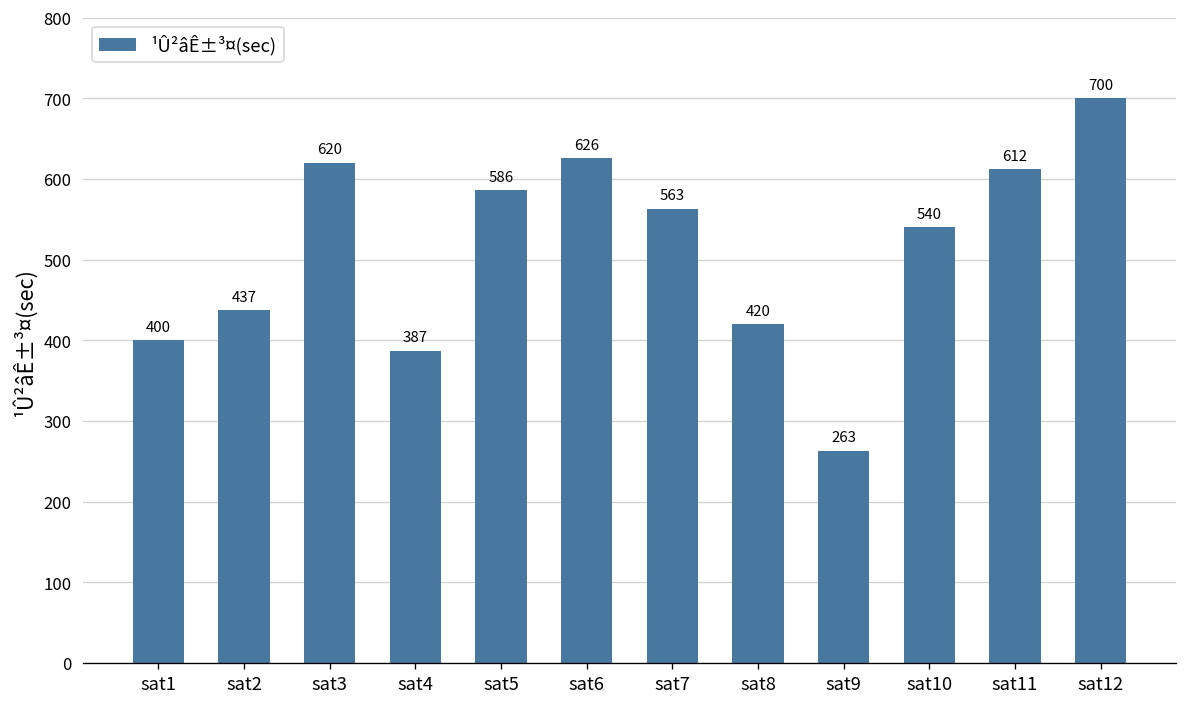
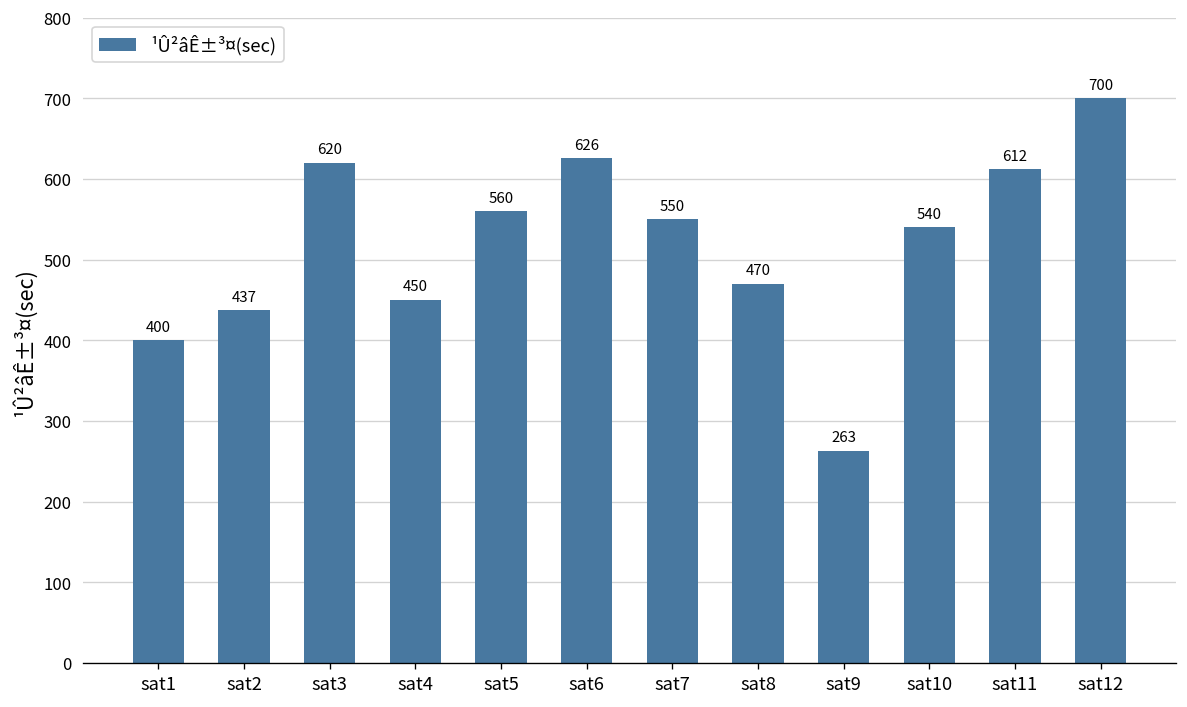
sat4: 387 -> 450
sat5: 586 -> 560
sat7: 563 -> 550
sat8: 420 -> 470
